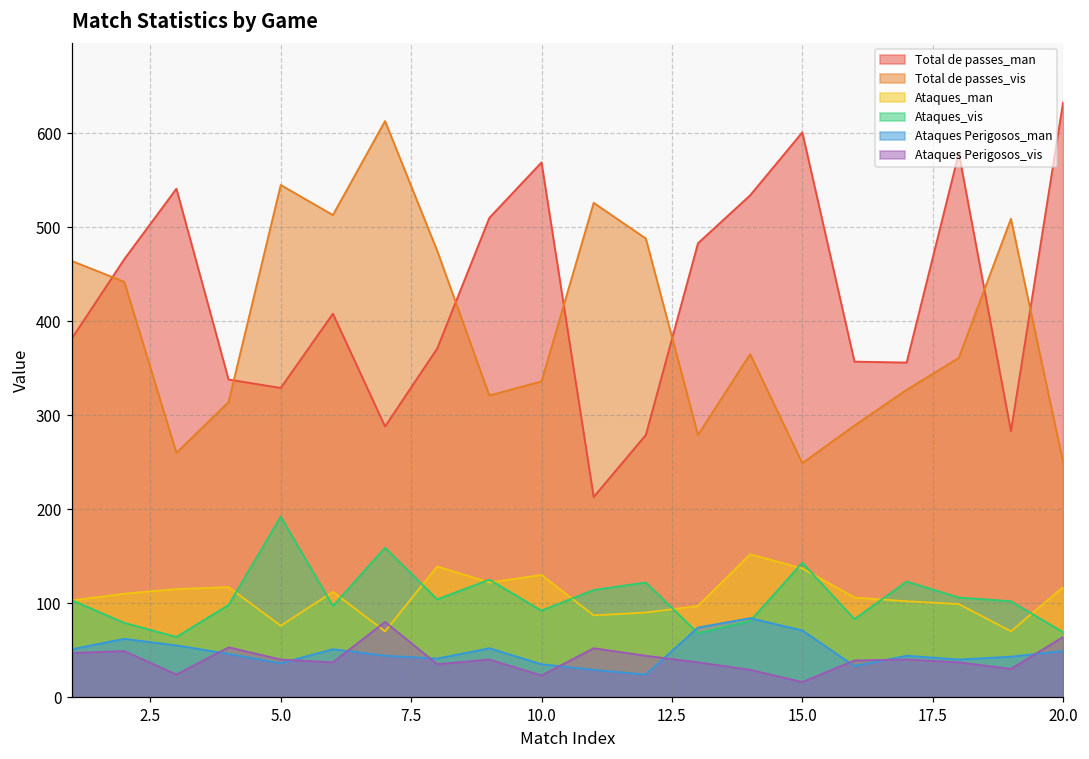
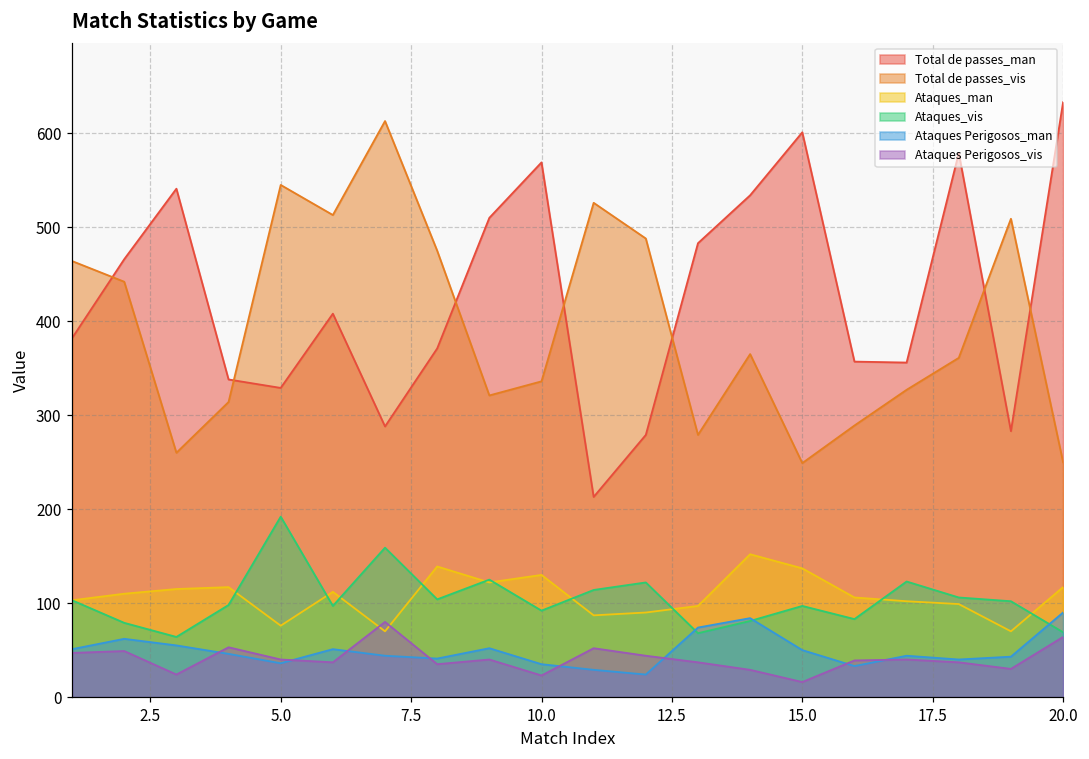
Ataques_vis, 15.0: 140 -> 100
Ataques Perigosos_man, 15.0: 70 -> 50
Ataques Perigosos_man, 20.0: 50 -> 90
